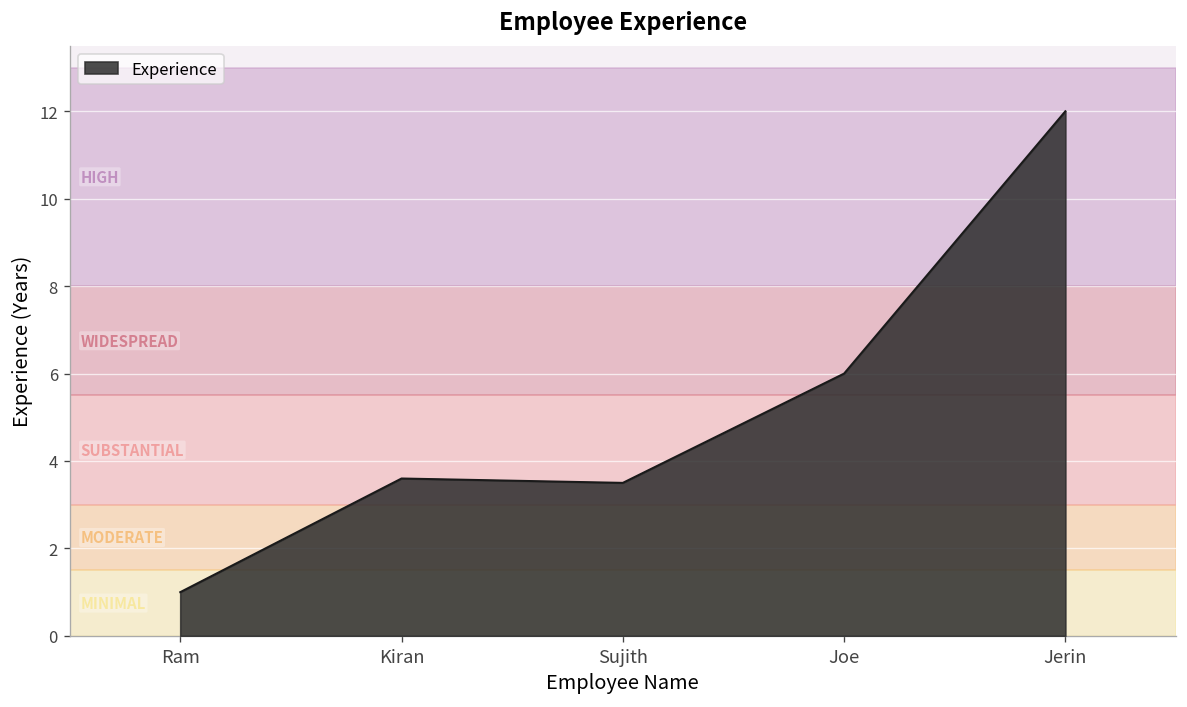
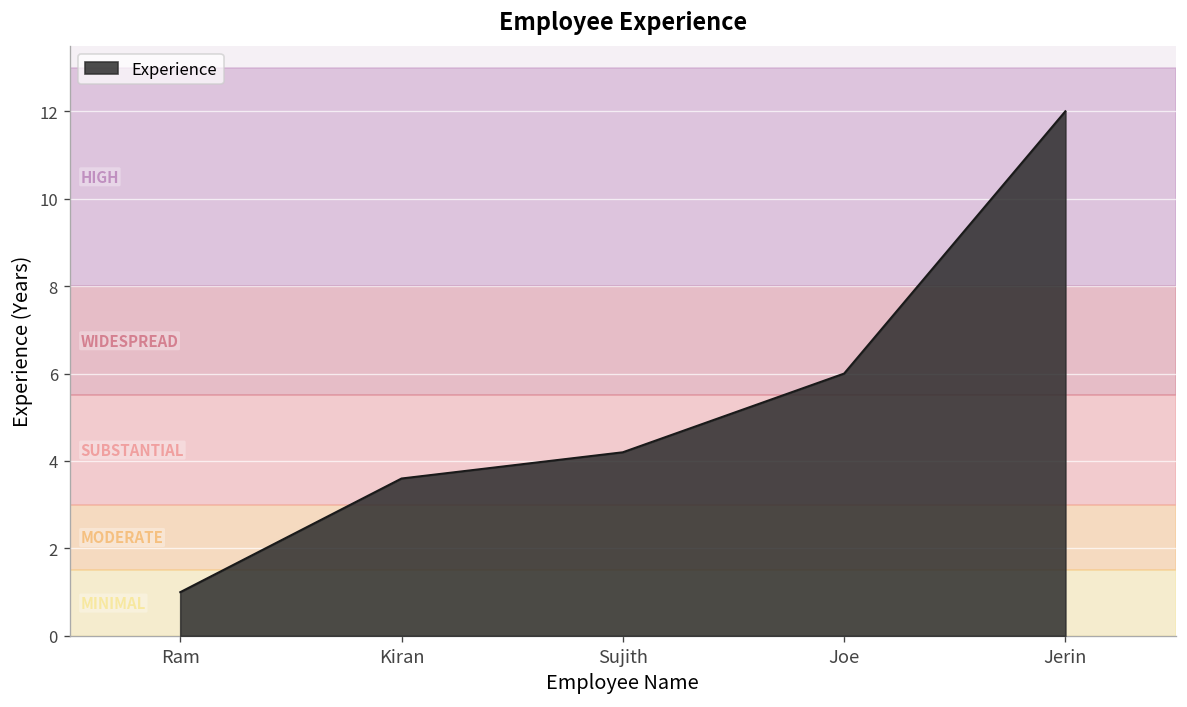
Sujith: 3.5 -> 4.2
